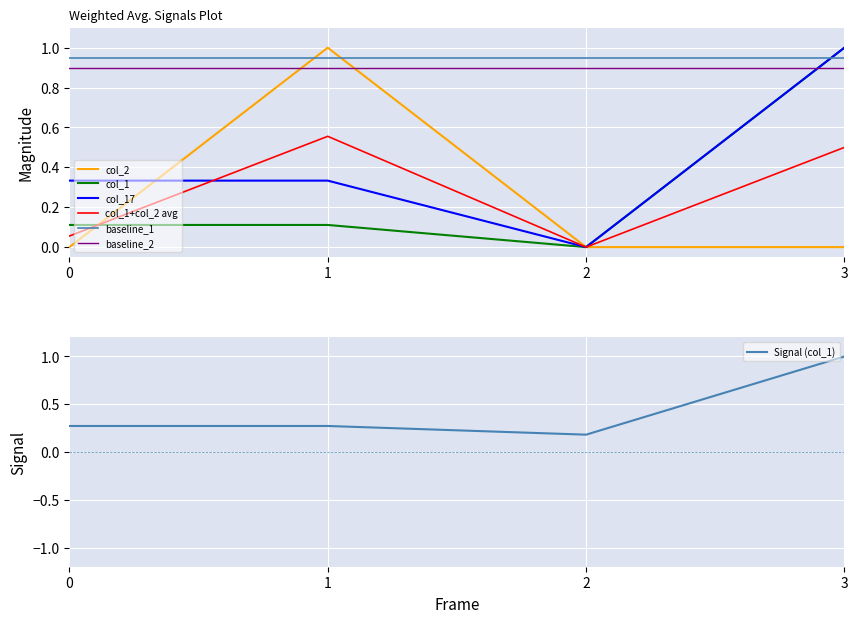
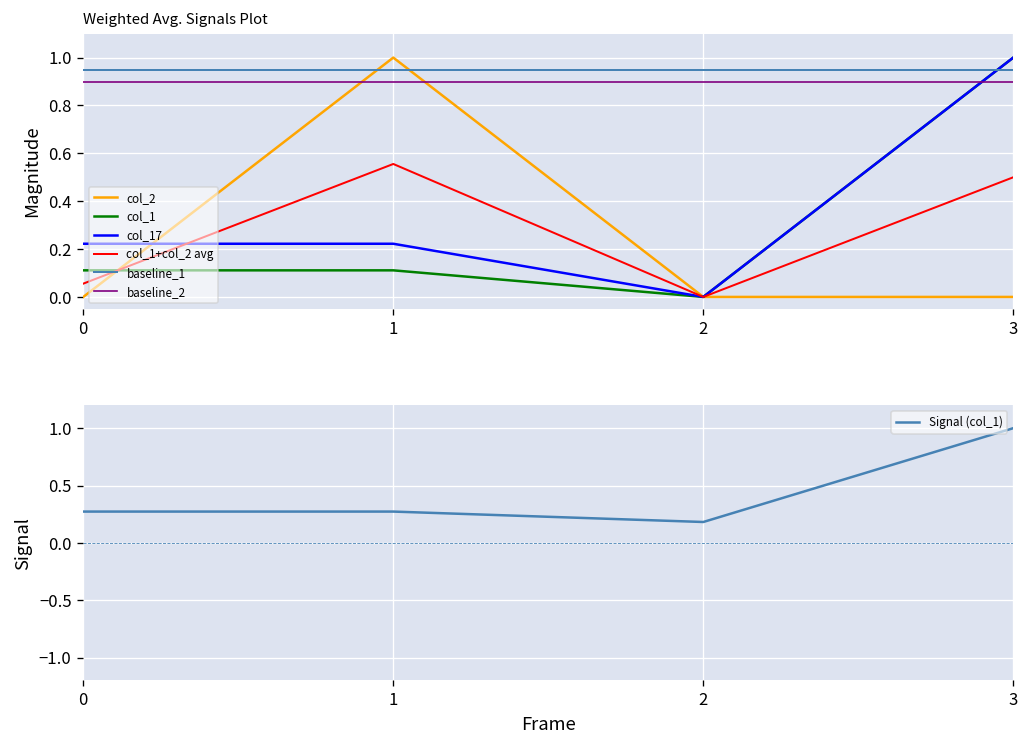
Weighted Avg. Signals Plot, col_17, 0: 0.33 -> 0.22
Weighted Avg. Signals Plot, col_17, 1: 0.33 -> 0.22
